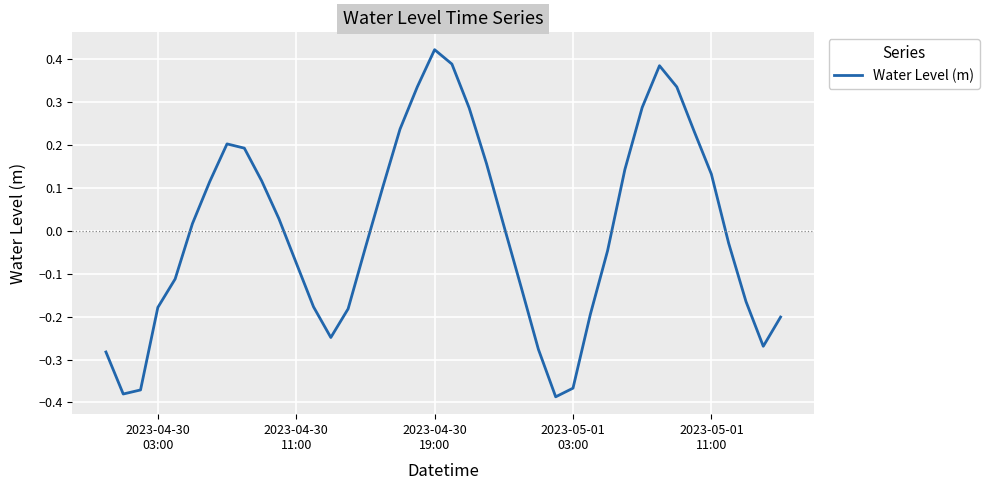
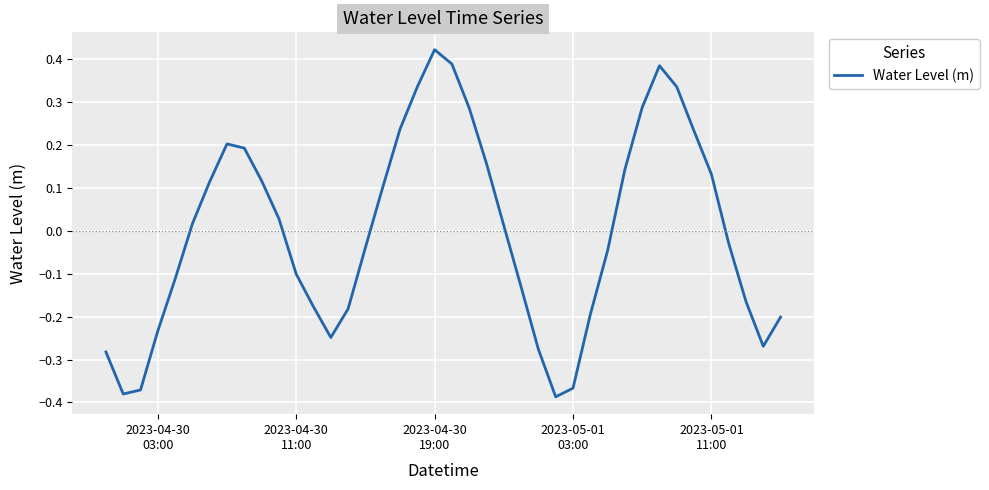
2023-04-30 03:00: -0.18 -> -0.23
2023-04-30 11:00: -0.08 -> -0.10
